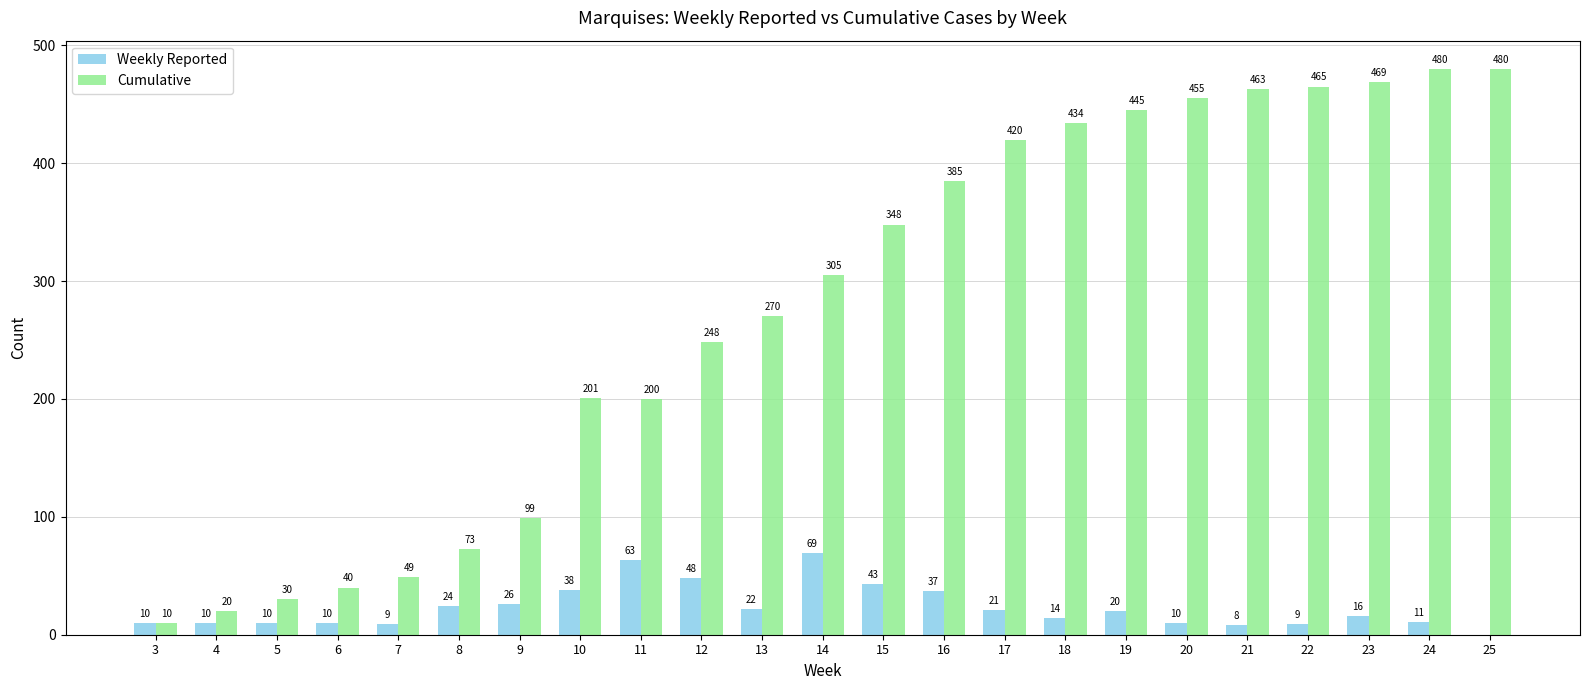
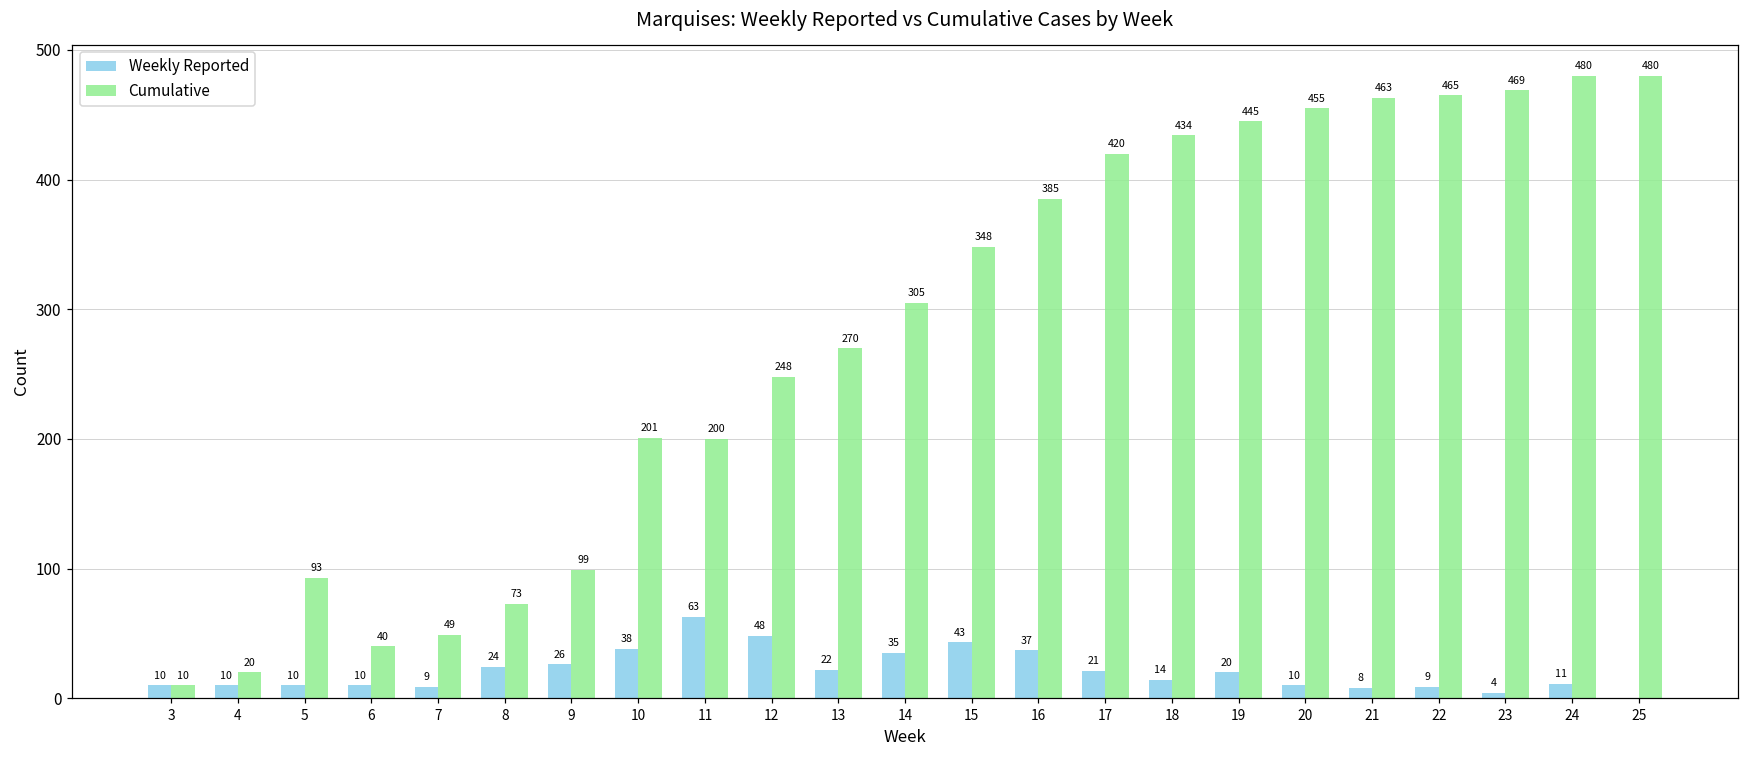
Cumulative, 5: 30 -> 93
Weekly Reported, 14: 69 -> 35
Weekly Reported, 23: 16 -> 4
